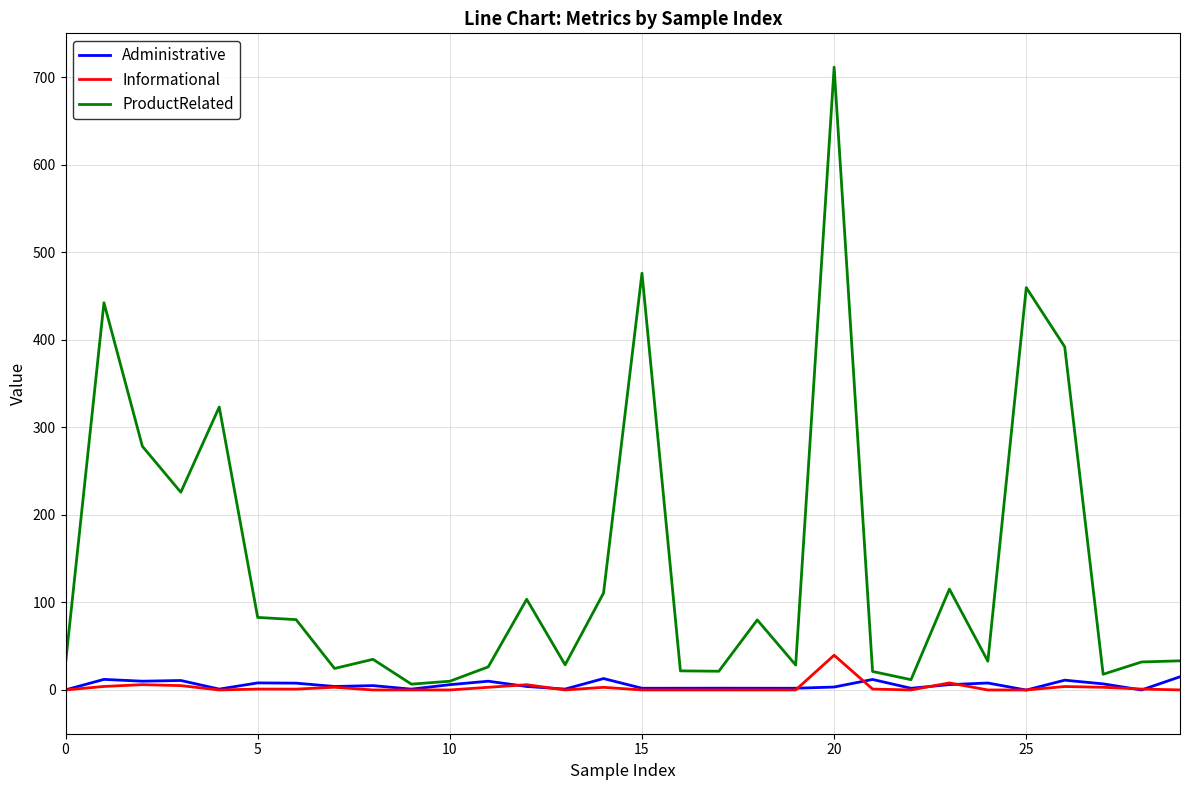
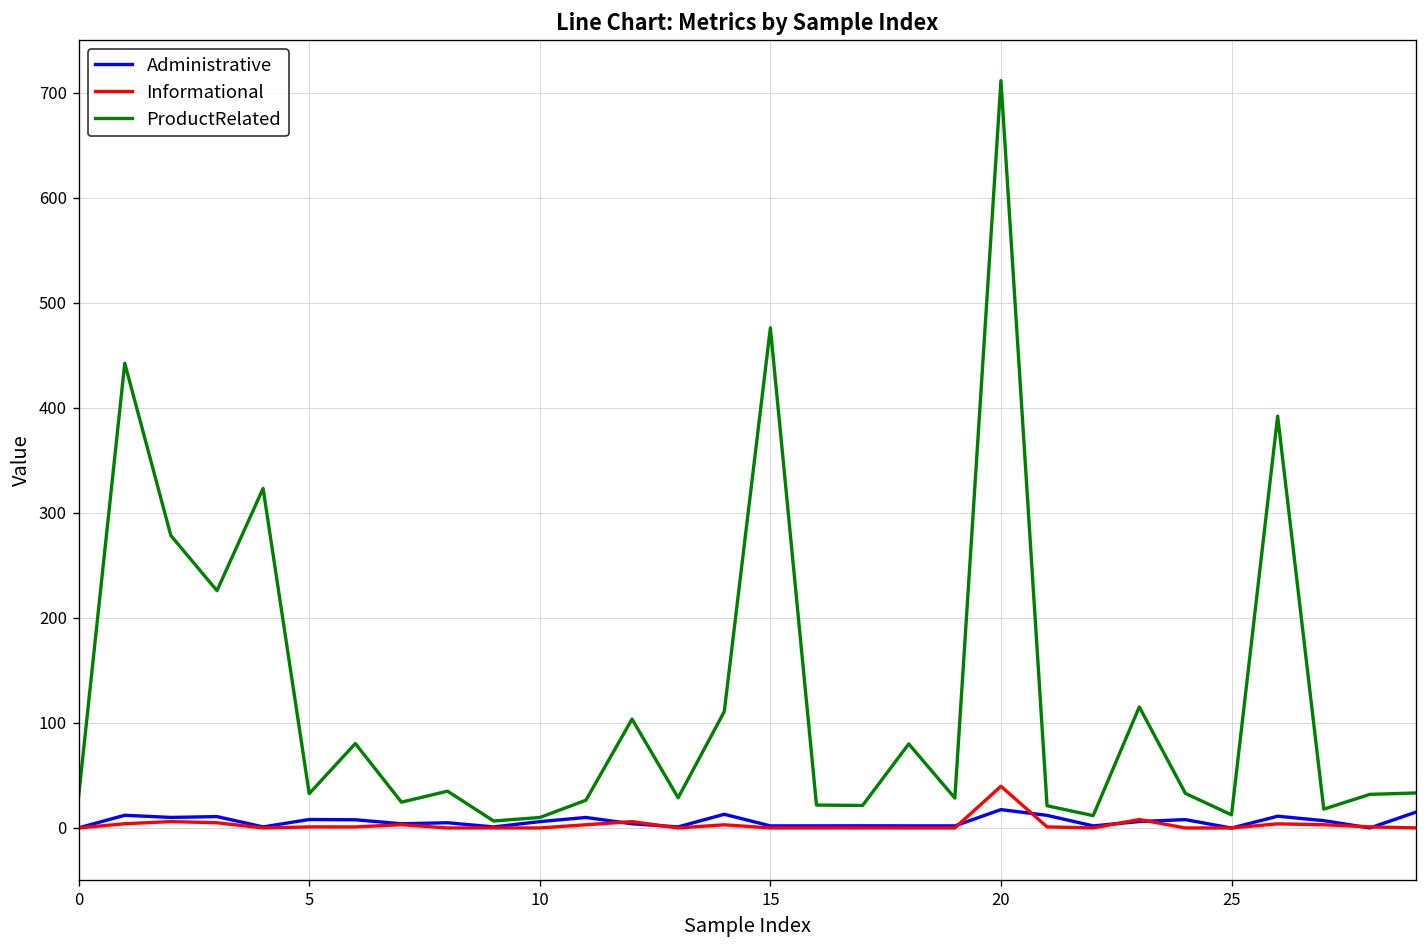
ProductRelated, 5: 80 -> 30
Administrative, 20: 0 -> 20
ProductRelated, 25: 460 -> 10
